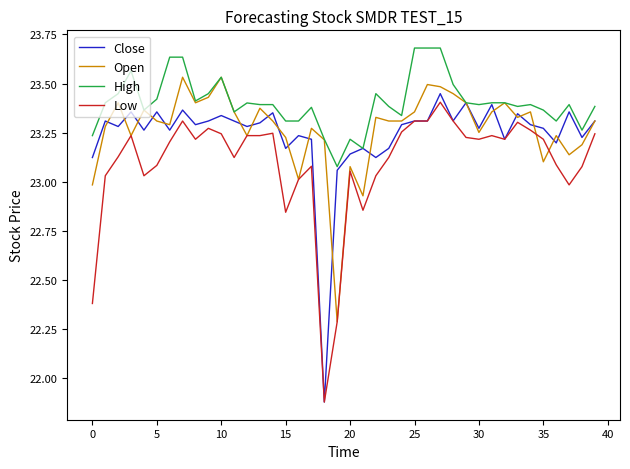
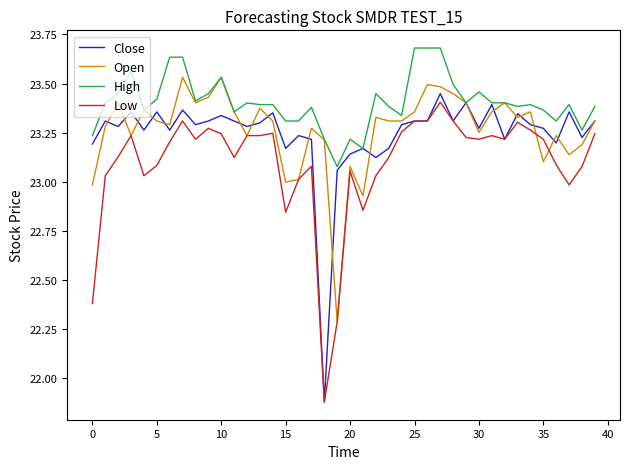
Close, 0: 23.12 -> 23.19
Open, 15: 23.23 -> 23.00
High, 30: 23.39 -> 23.46
